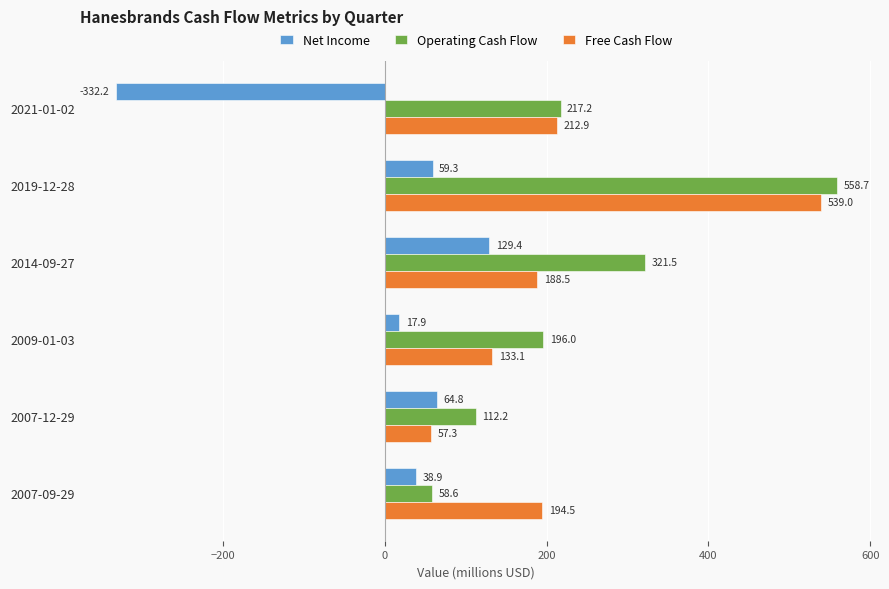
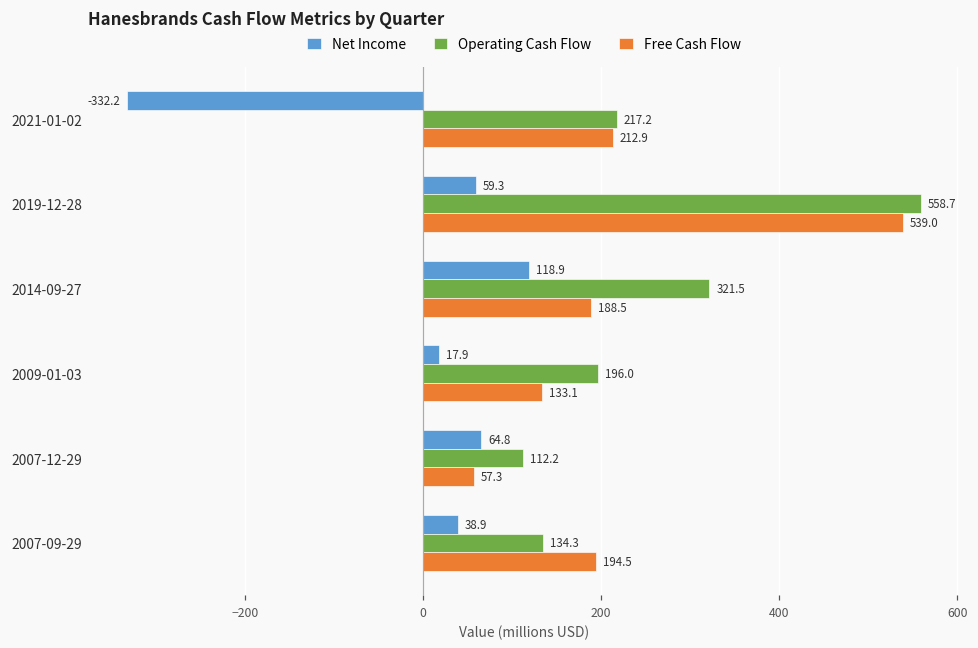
Net Income, 2014-09-27: 129.4 -> 118.9
Operating Cash Flow, 2007-09-29: 58.6 -> 134.3
